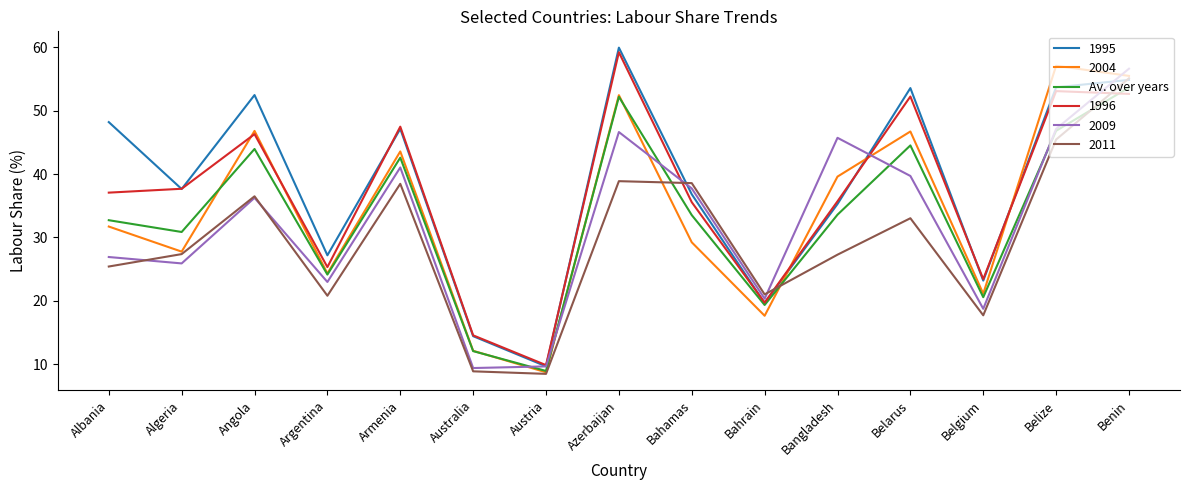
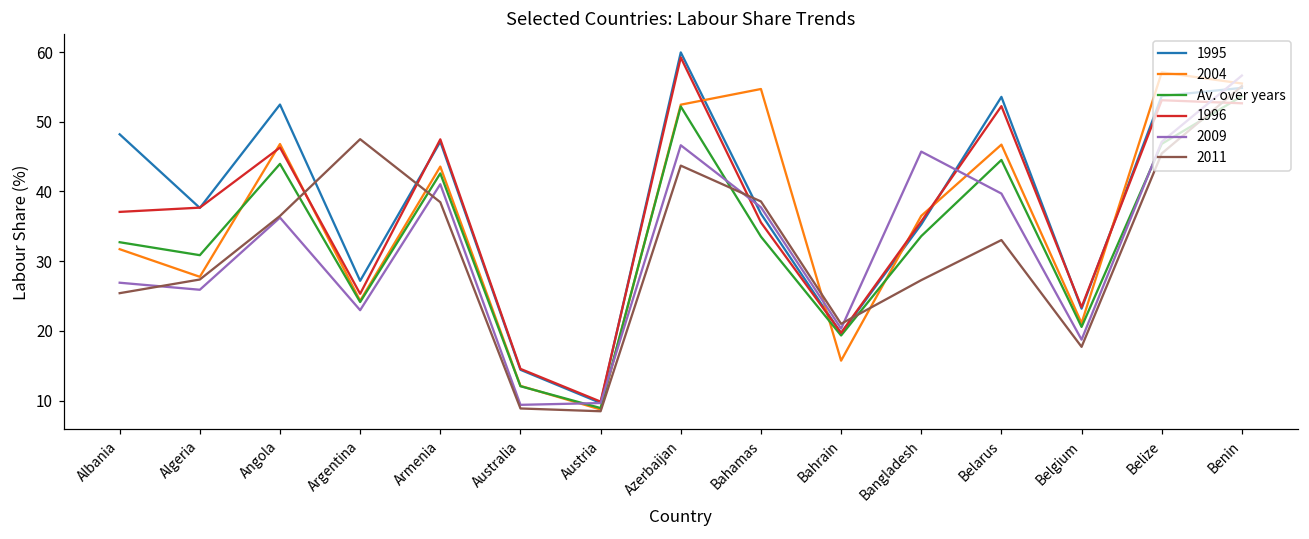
2011, Argentina: 21 -> 48
2011, Azerbaijan: 39 -> 44
2004, Bahamas: 29 -> 55
2004, Bahrain: 18 -> 16
2004, Bangladesh: 40 -> 37
